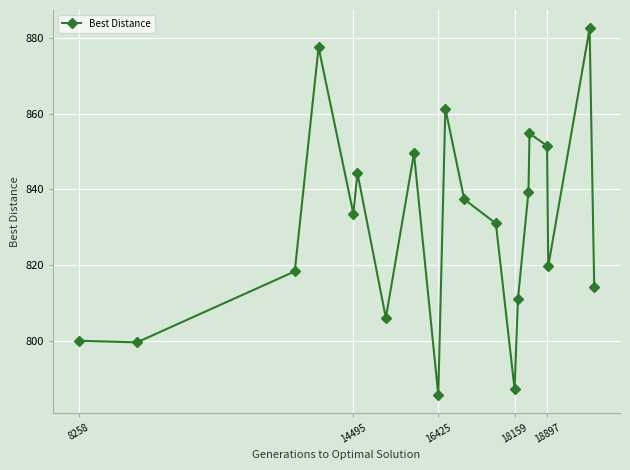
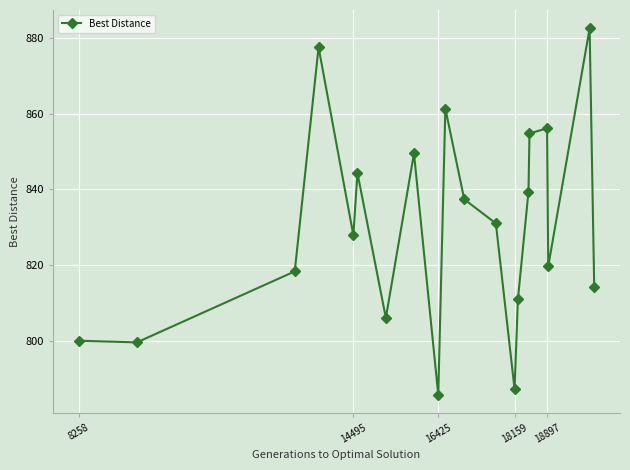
14495: 834 -> 828
18897: 851 -> 856
